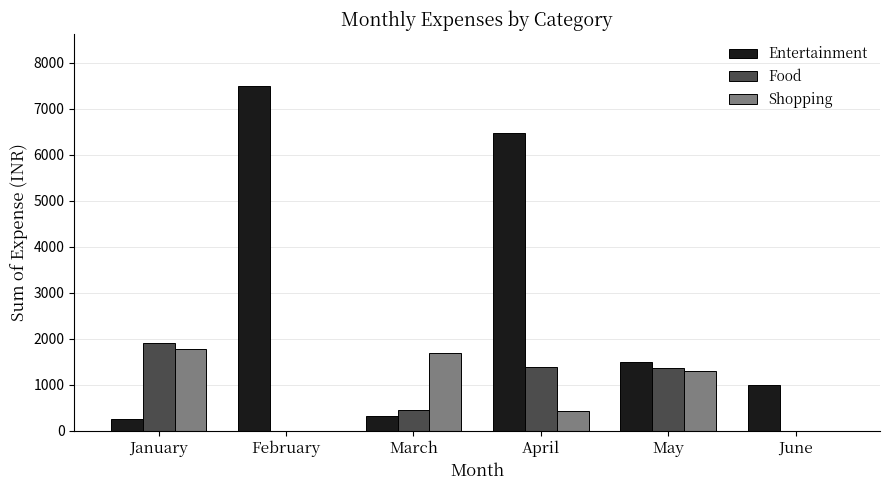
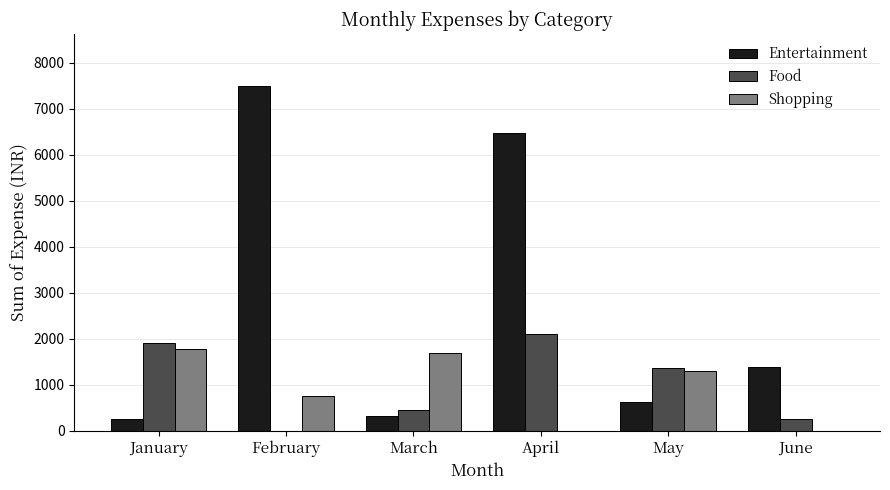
Shopping, February: 0 -> 800
Food, April: 1400 -> 2100
Shopping, April: 400 -> 0
Entertainment, May: 1500 -> 600
Entertainment, June: 1000 -> 1400
Food, June: 0 -> 300
